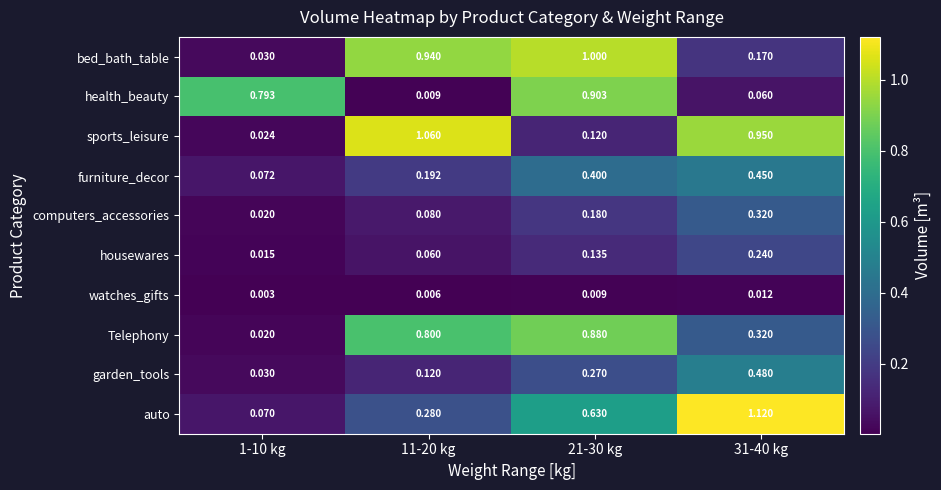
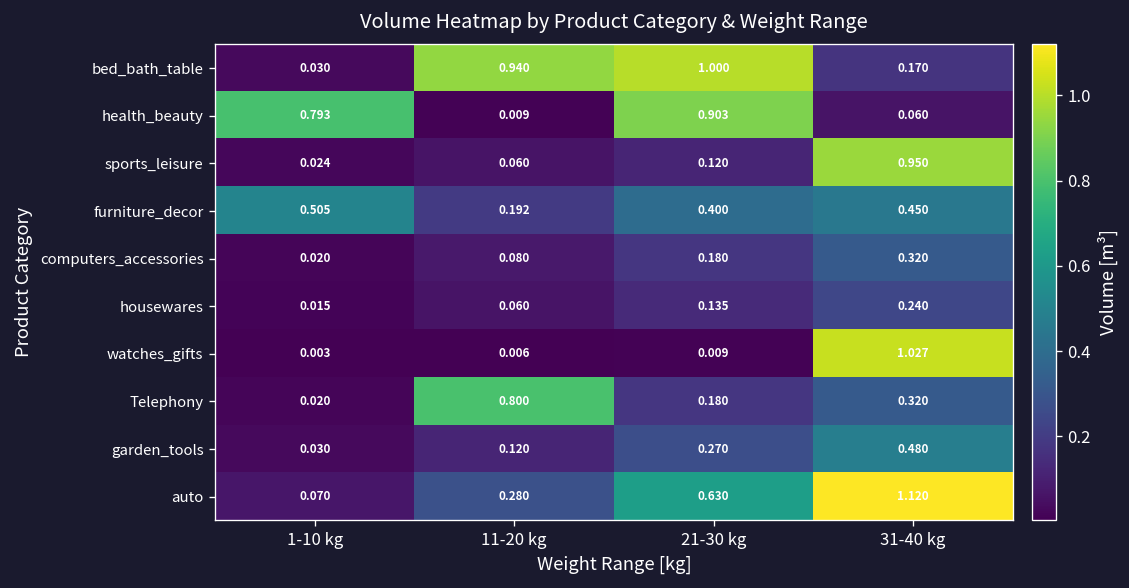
sports_leisure, 11-20 kg: 1.060 -> 0.060
furniture_decor, 1-10 kg: 0.072 -> 0.505
watches_gifts, 31-40 kg: 0.012 -> 1.027
Telephony, 21-30 kg: 0.880 -> 0.180
